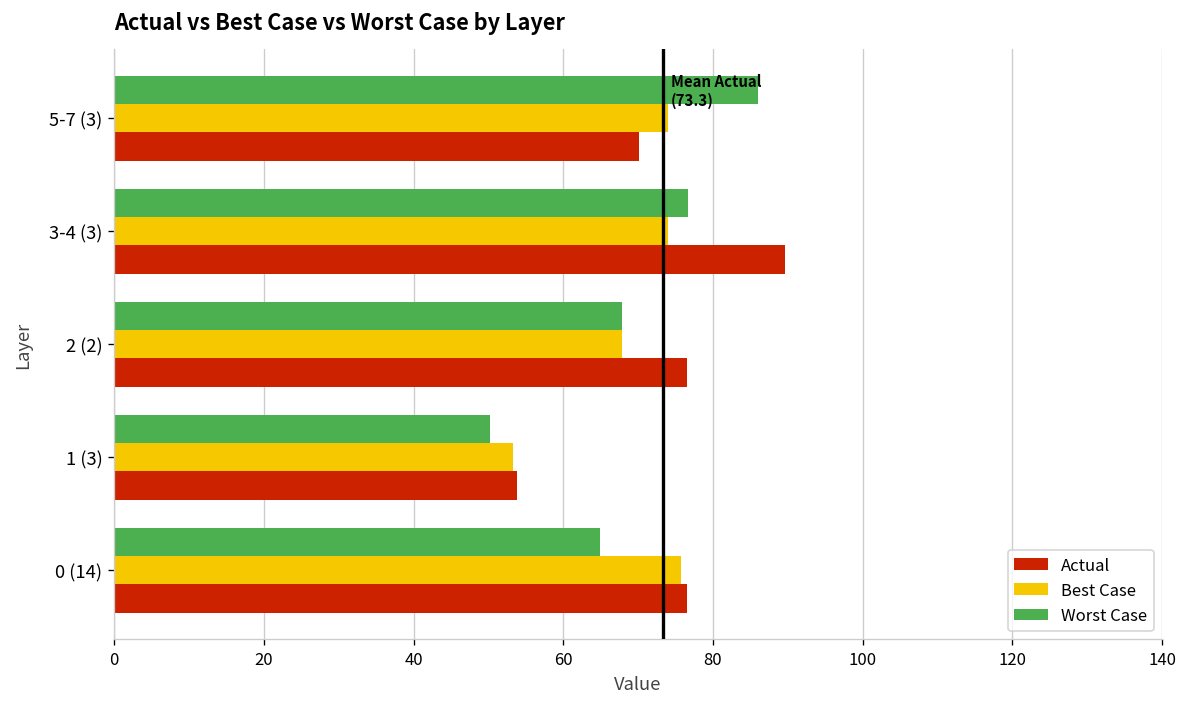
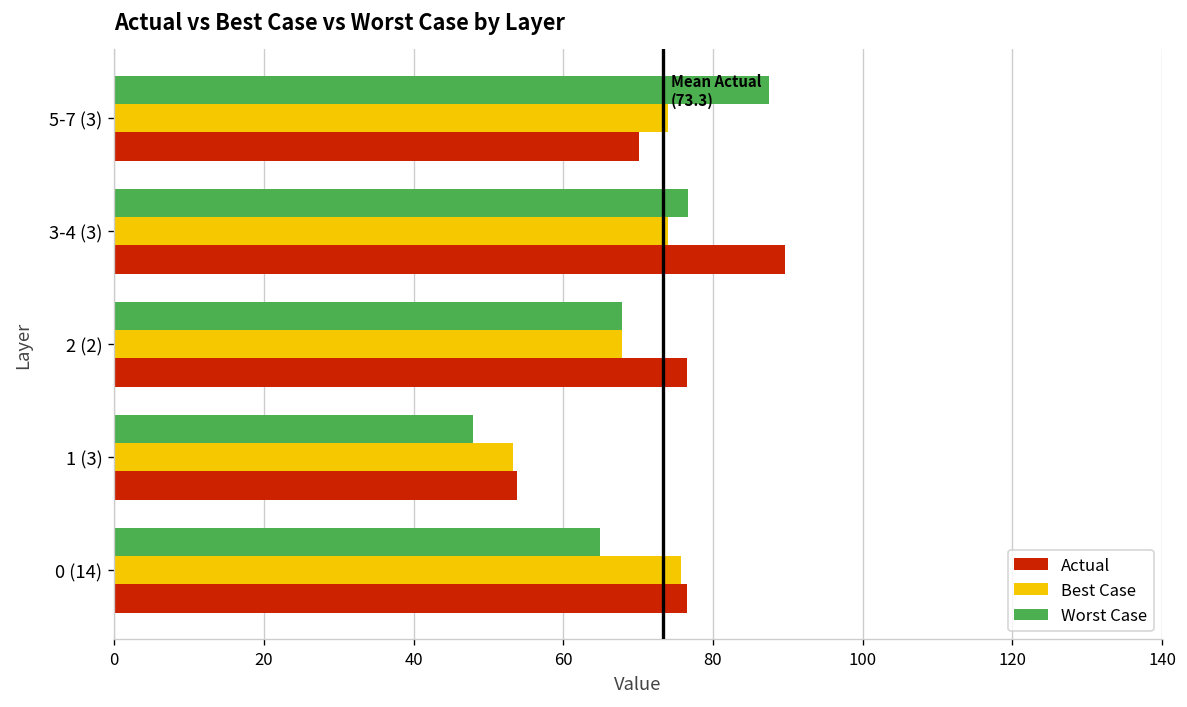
Worst Case, 5-7 (3): 86 -> 88
Worst Case, 1 (3): 50 -> 48
